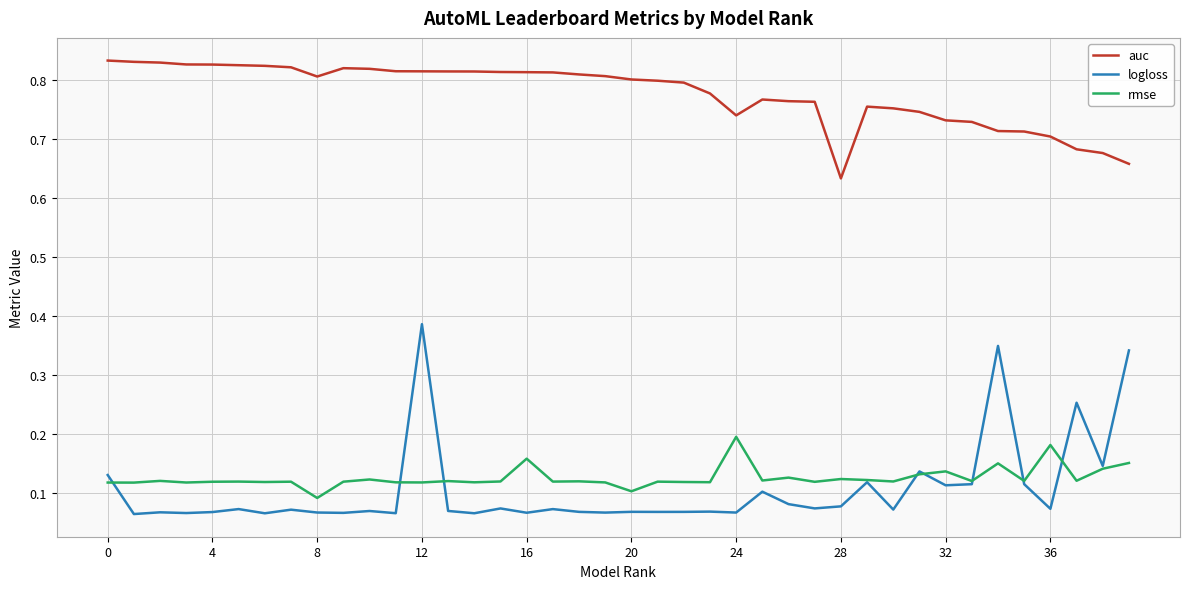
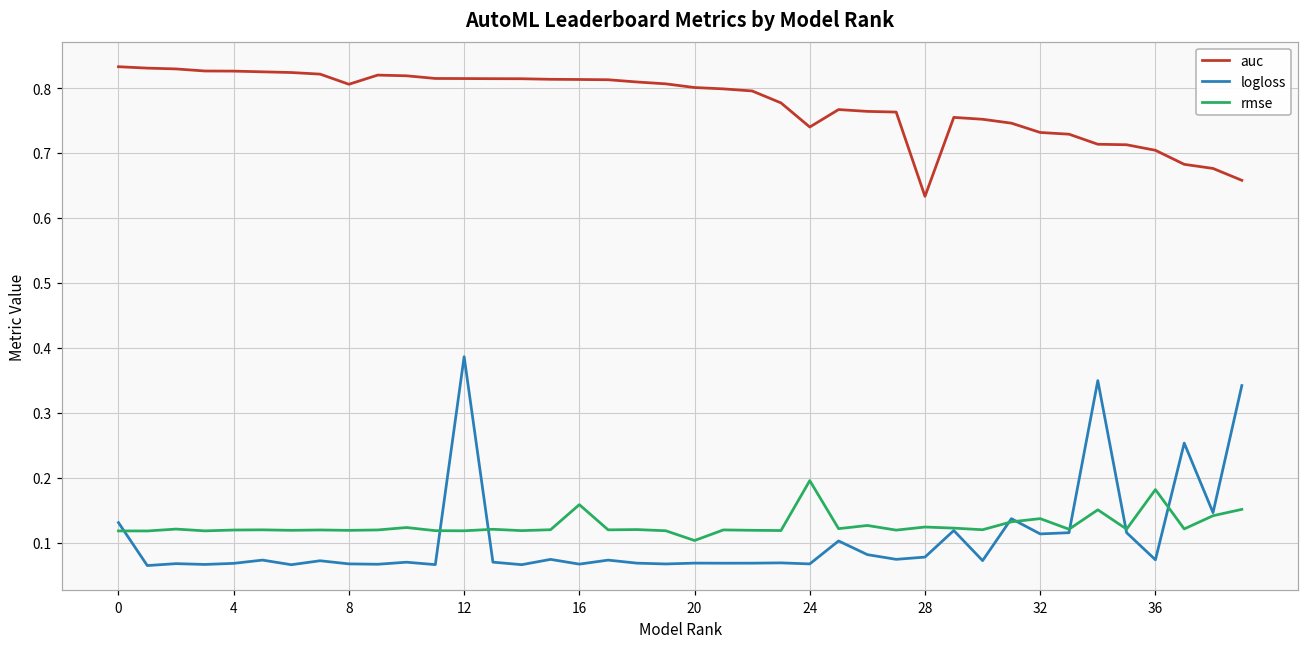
rmse, 8: 0.09 -> 0.12
